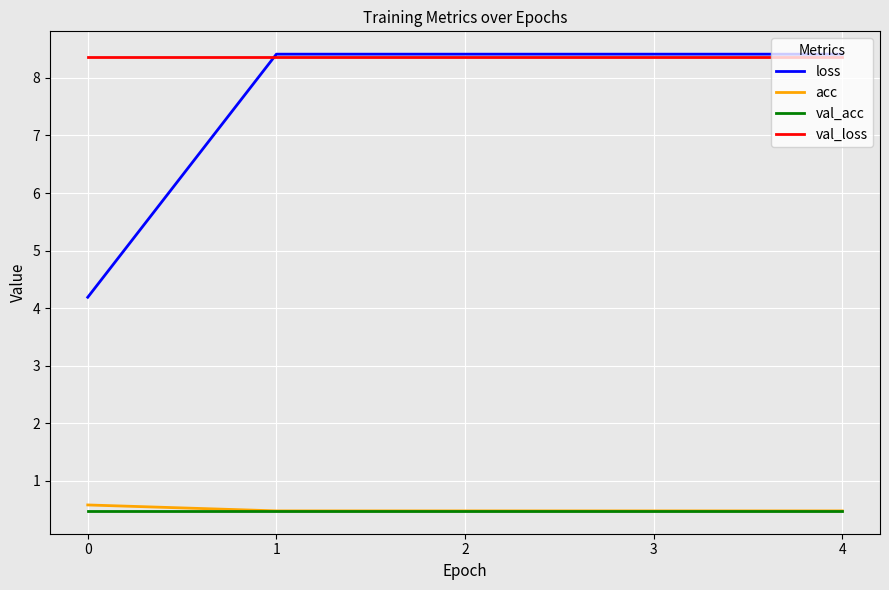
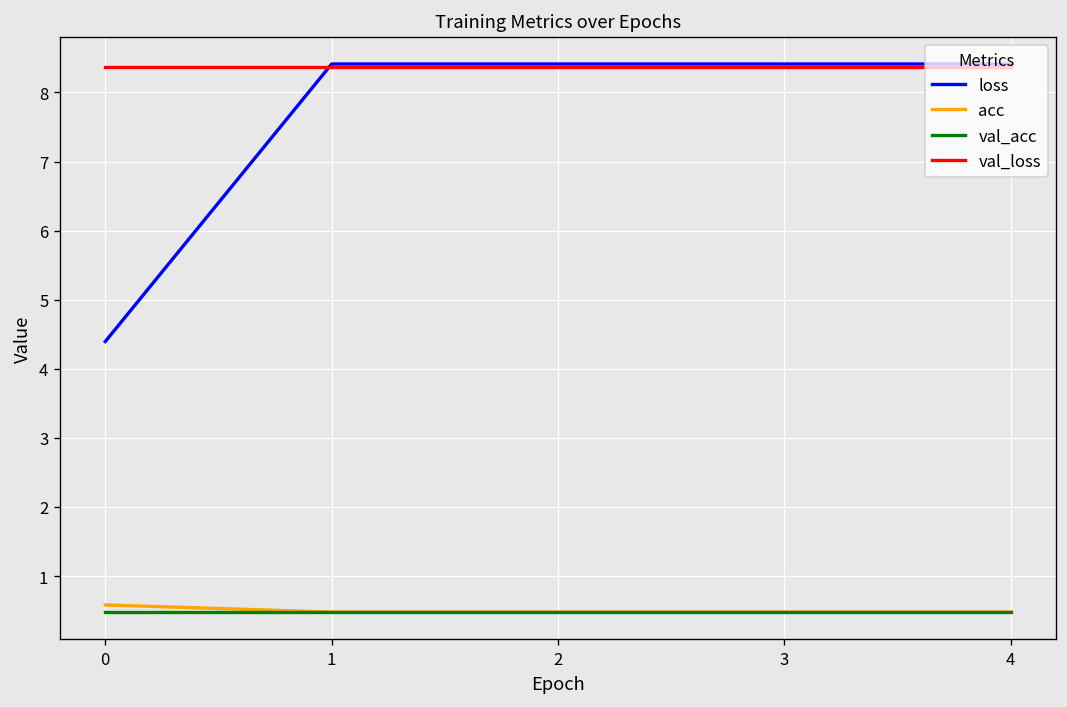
loss, 0: 4.2 -> 4.4
